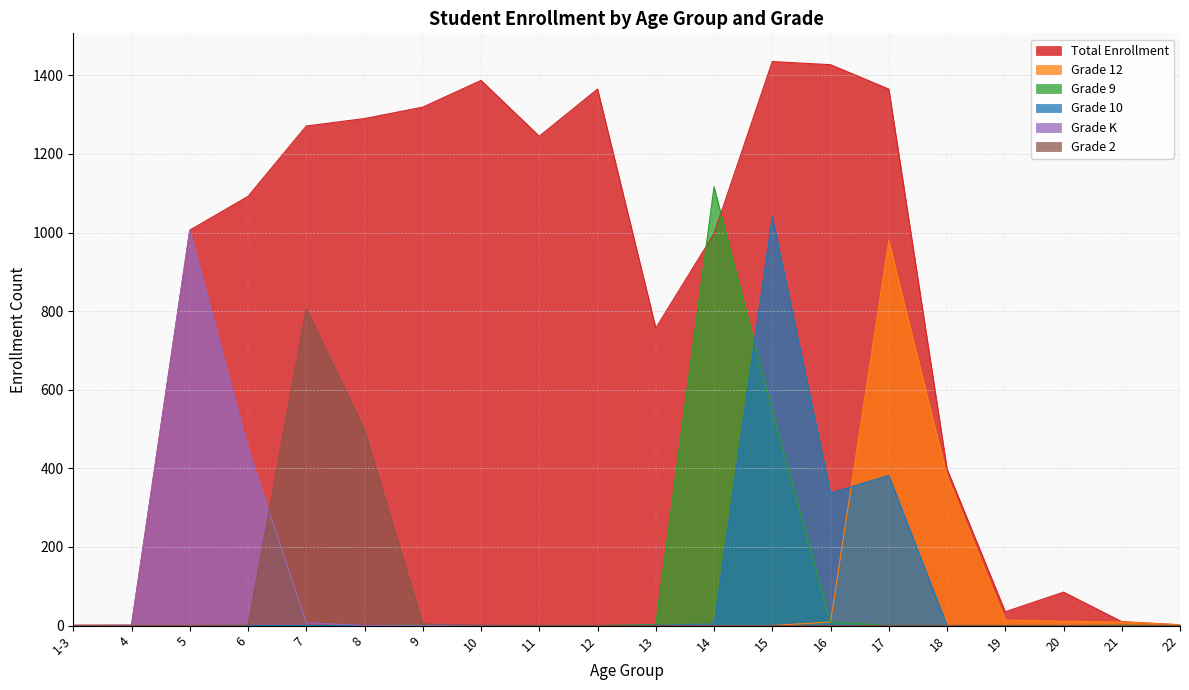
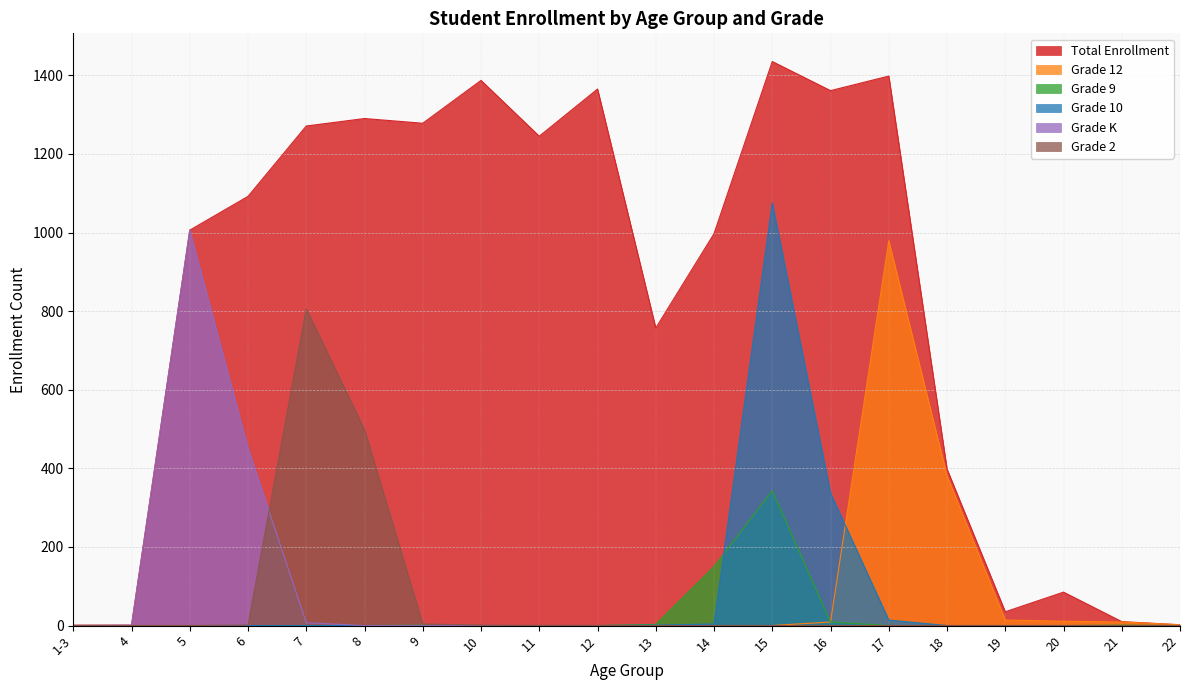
Total Enrollment, 9: 1320 -> 1280
Grade 9, 14: 1120 -> 150
Grade 9, 15: 550 -> 340
Grade 10, 15: 1040 -> 1080
Total Enrollment, 16: 1430 -> 1360
Total Enrollment, 17: 1370 -> 1400
Grade 10, 17: 380 -> 10
